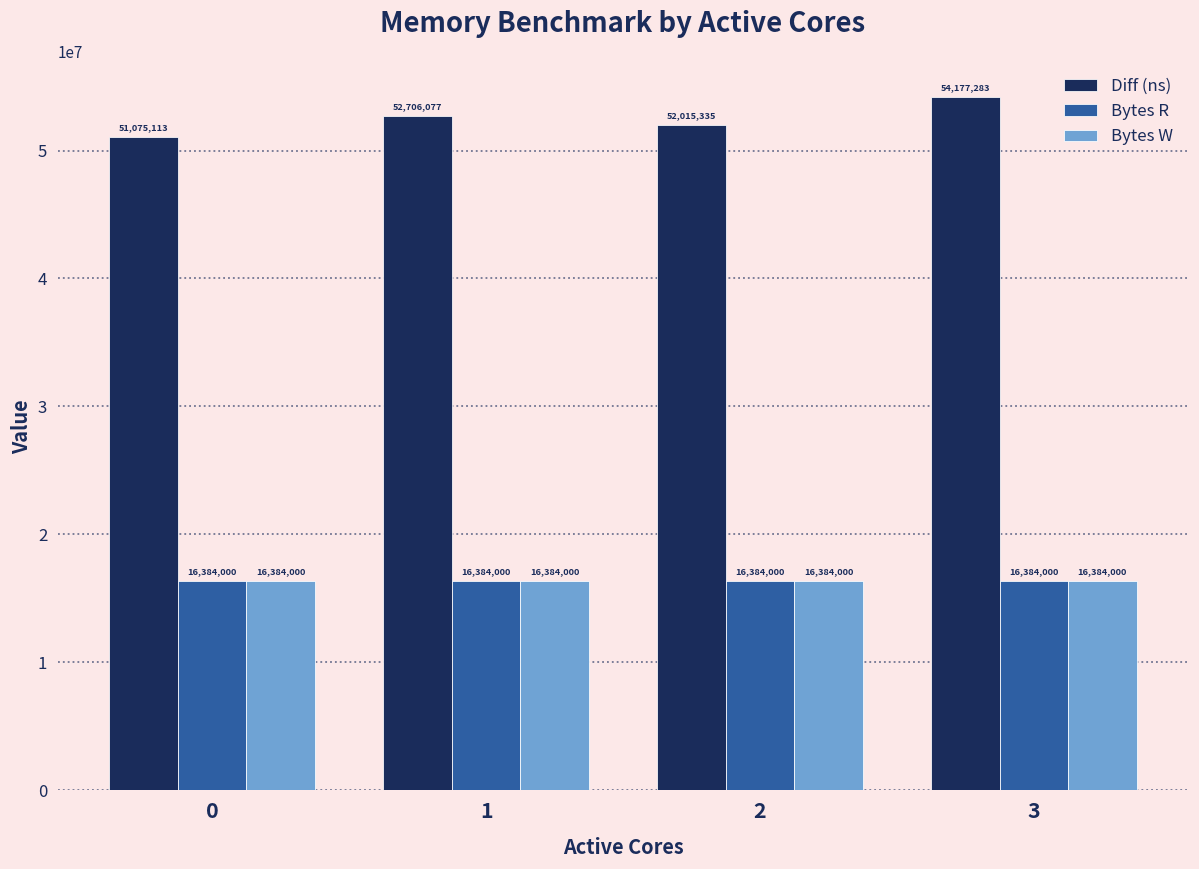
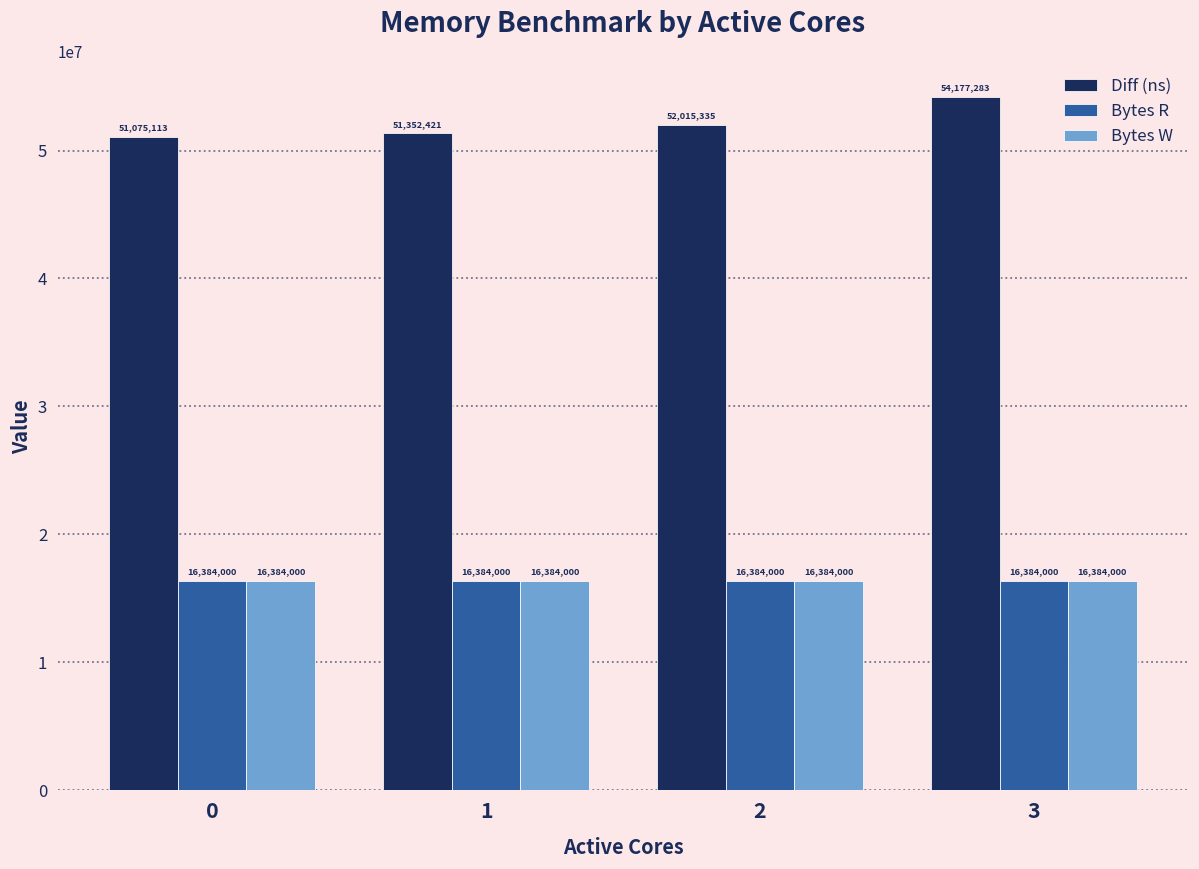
Diff (ns), 1: 52,706,077 -> 51,352,421
